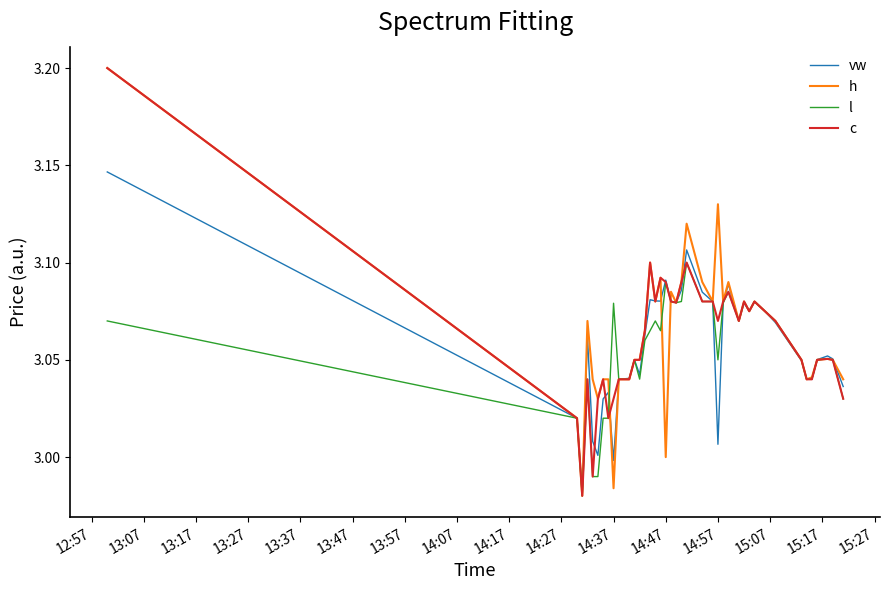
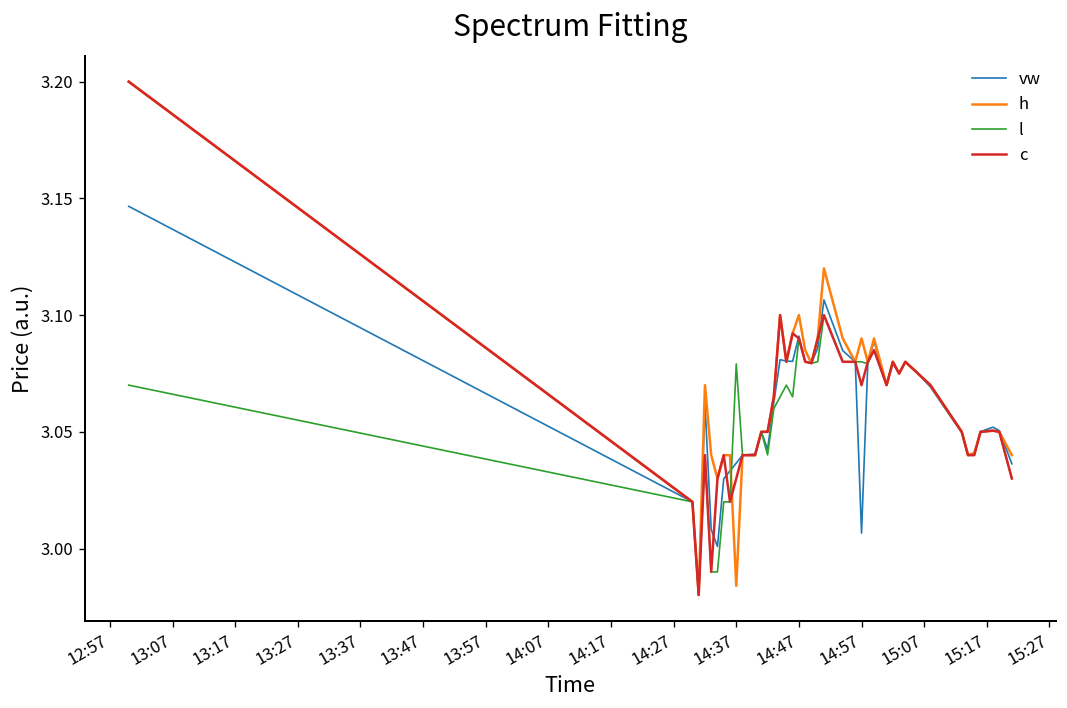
vw, 14:37: 2.998 -> 3.037
h, 14:47: 3.0 -> 3.1
h, 14:57: 3.13 -> 3.09
l, 14:57: 3.05 -> 3.08
